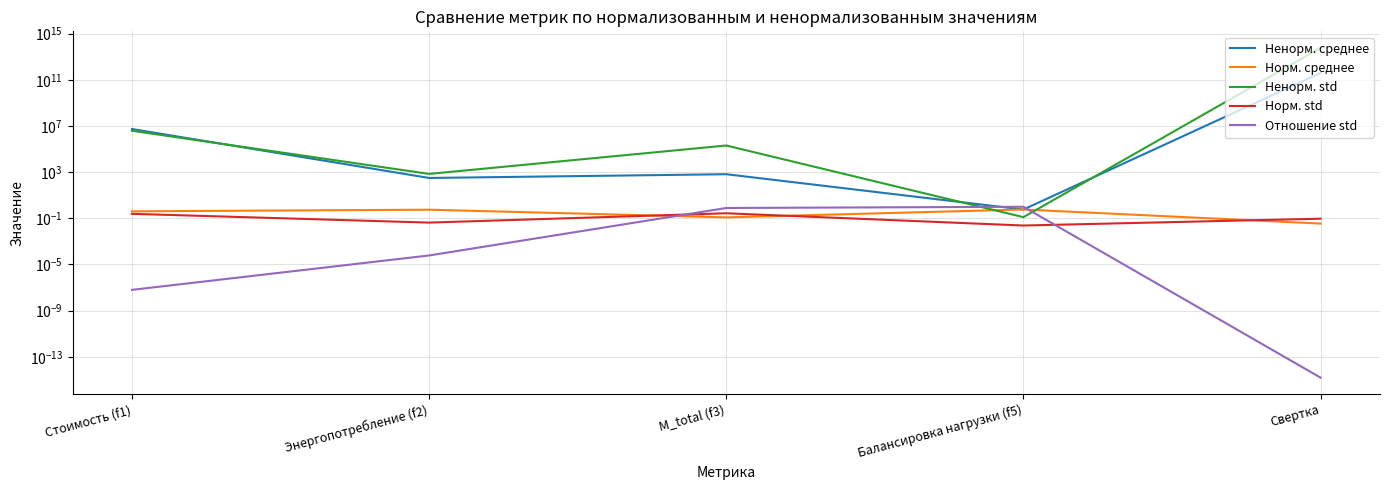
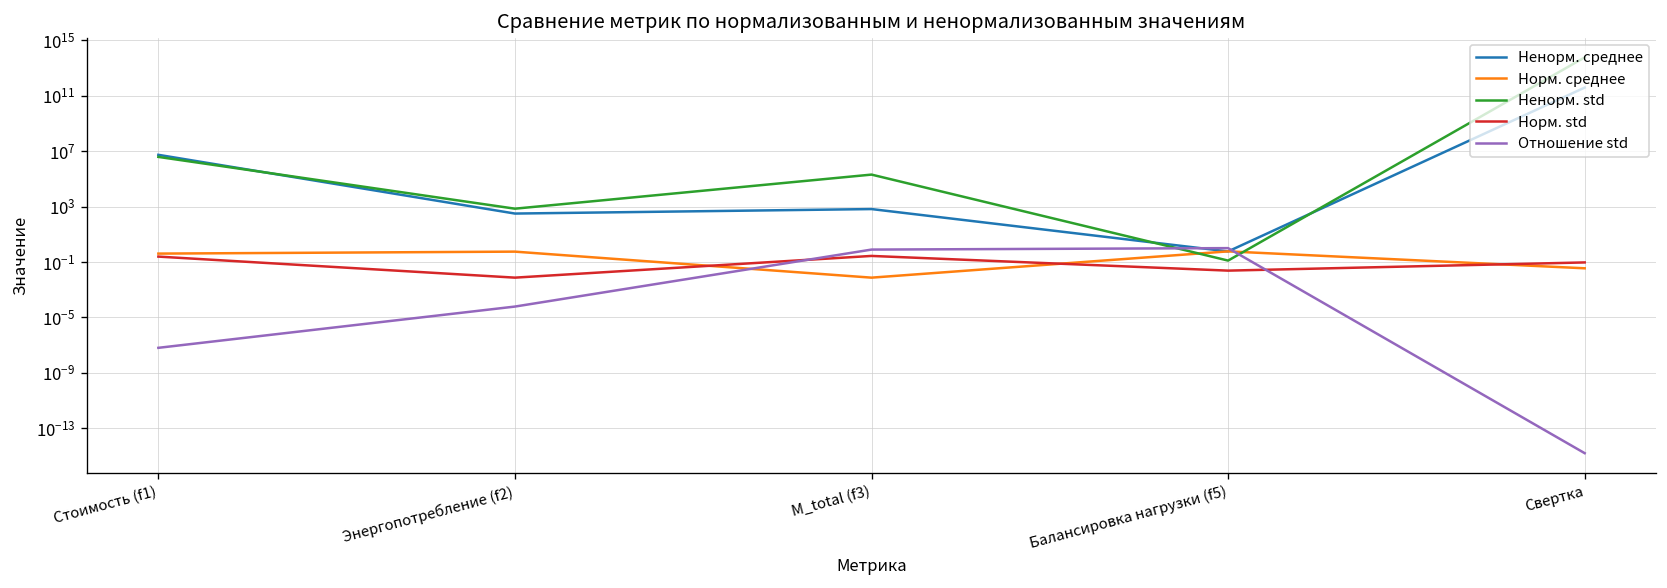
Норм. std, Энергопотребление (f2): 0.04 -> 0.01
Норм. среднее, M_total (f3): 0.1 -> 0.01
